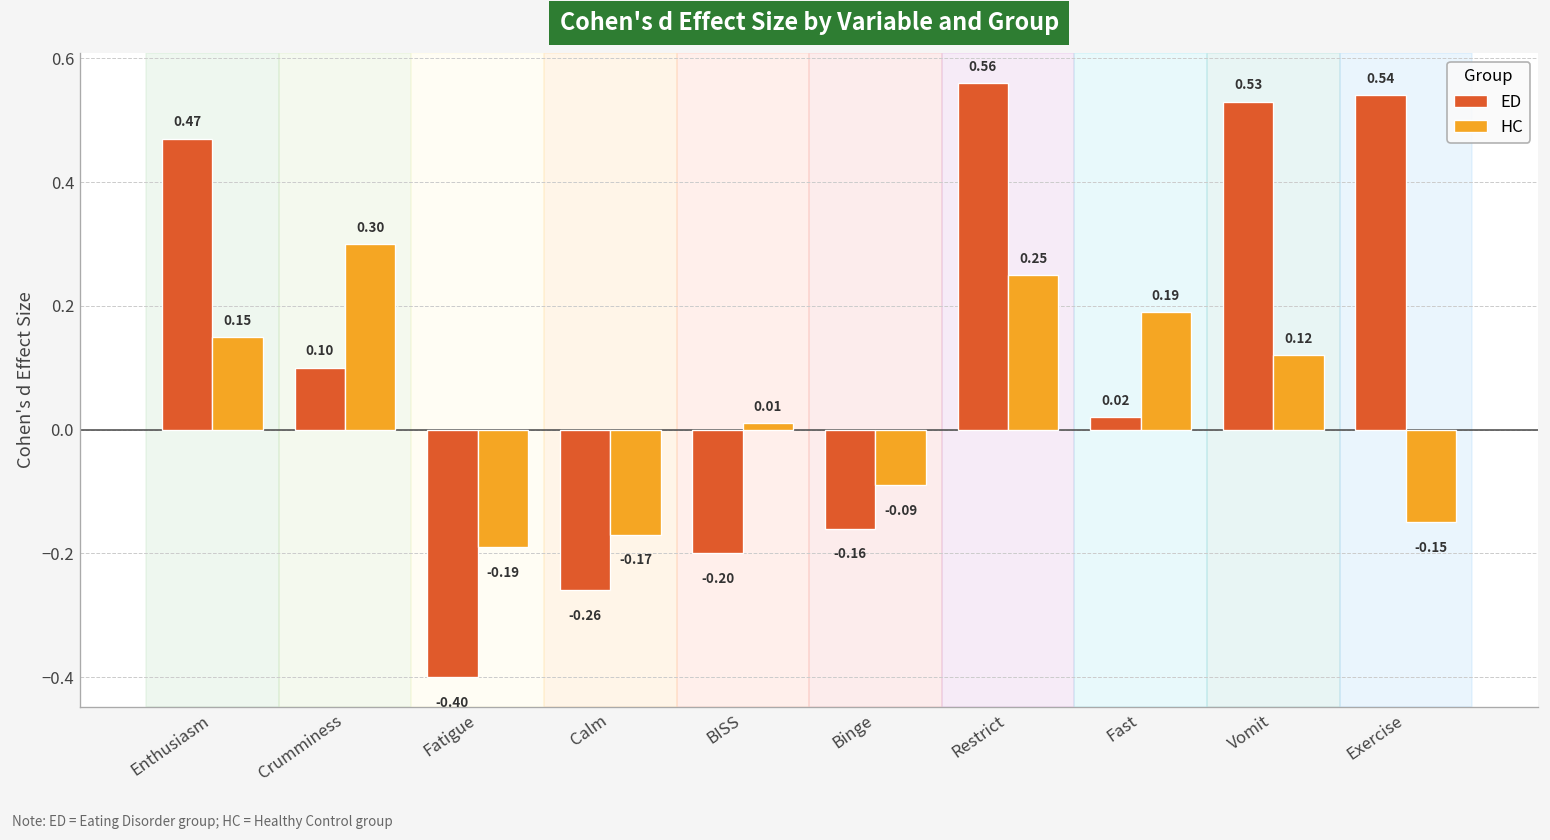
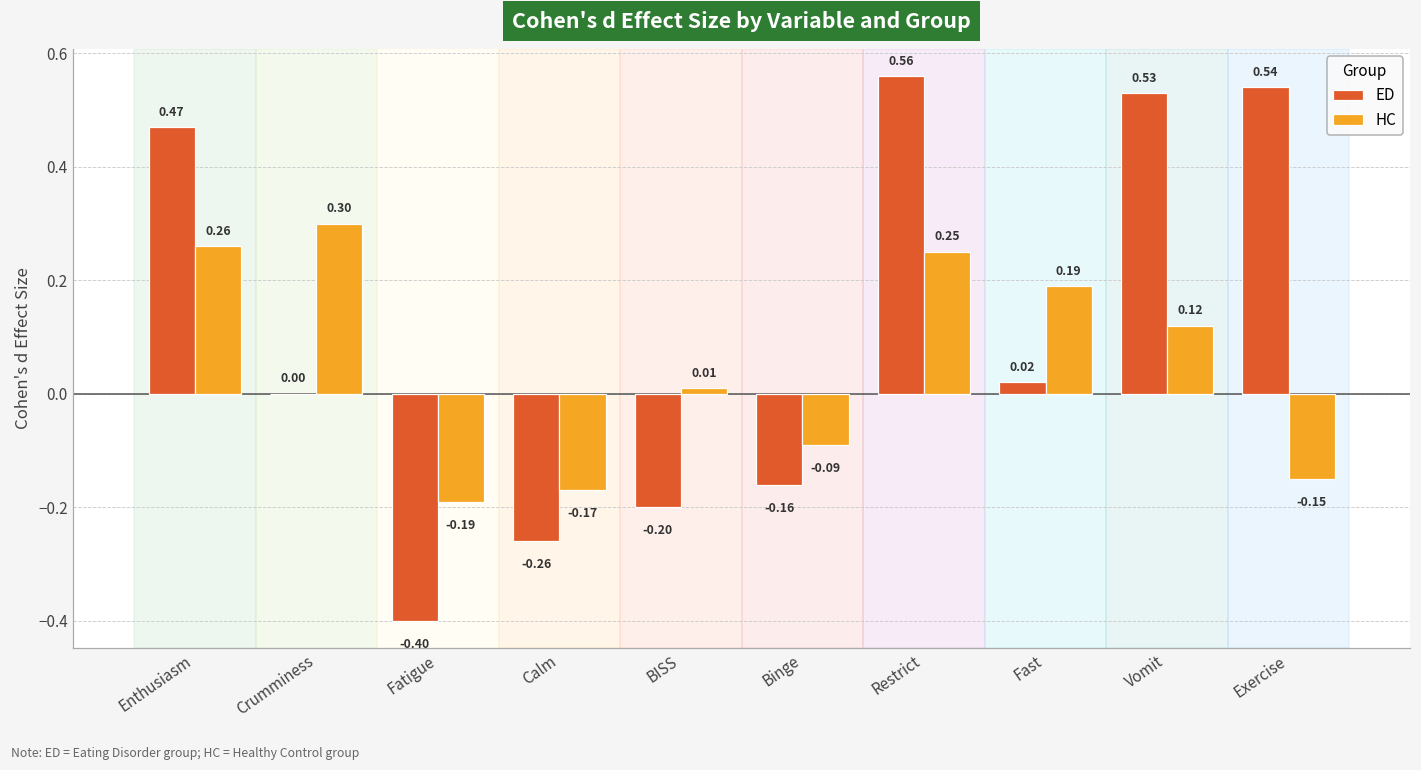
HC, Enthusiasm: 0.15 -> 0.26
ED, Crumminess: 0.10 -> 0.00
